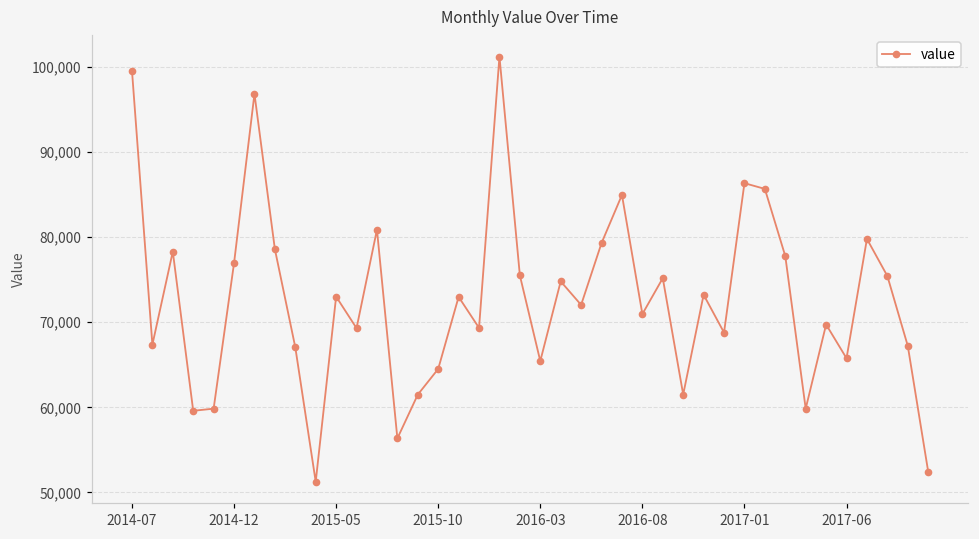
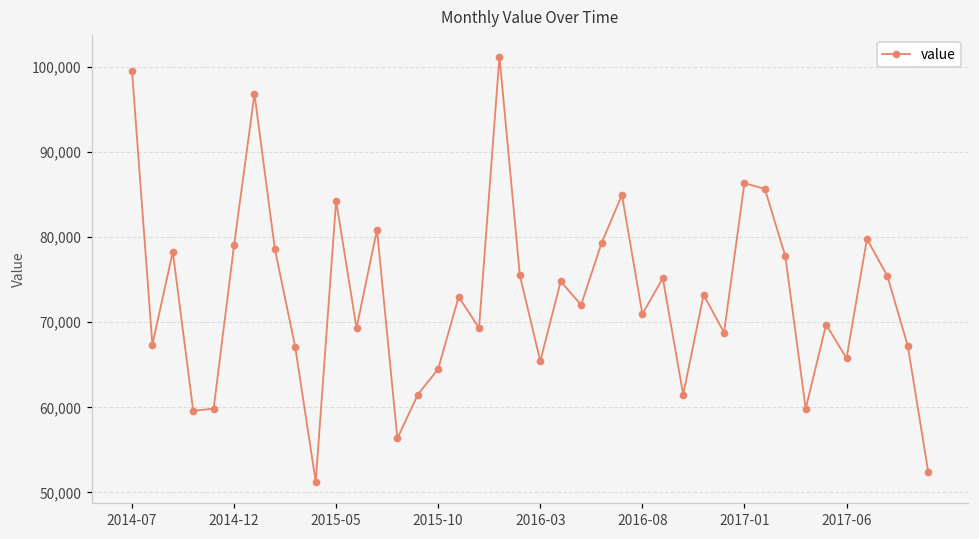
2014-12: 77,000 -> 79,000
2015-05: 73,000 -> 84,000
